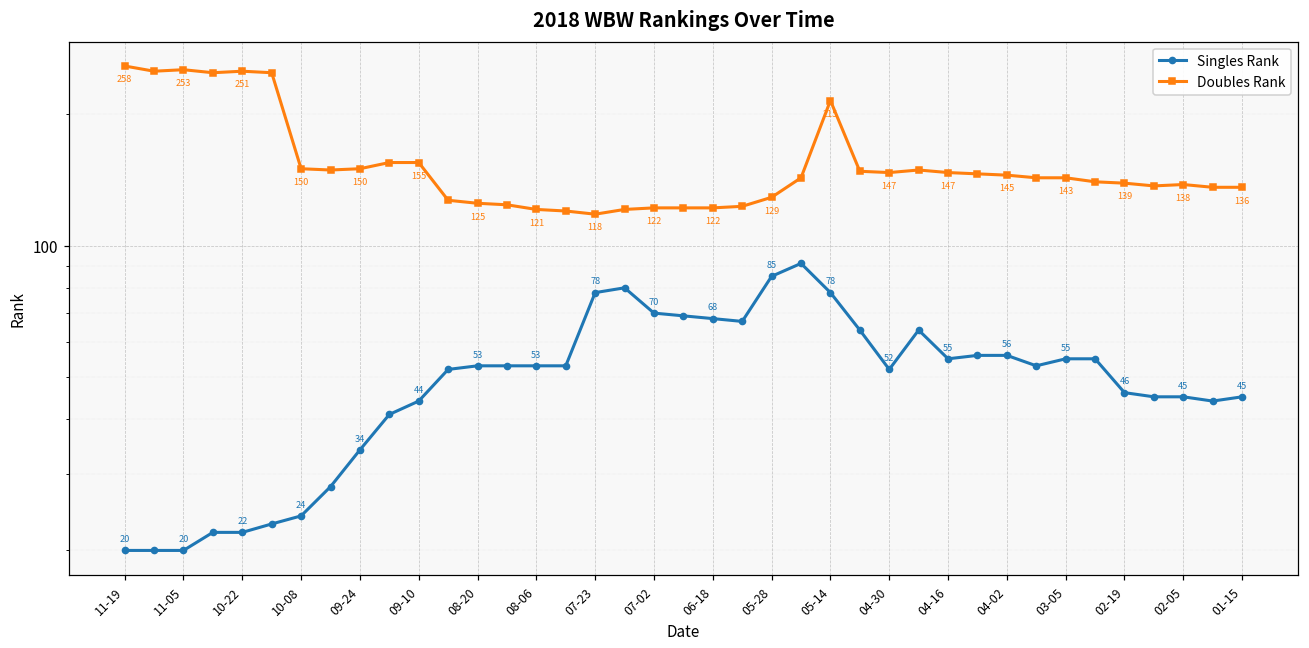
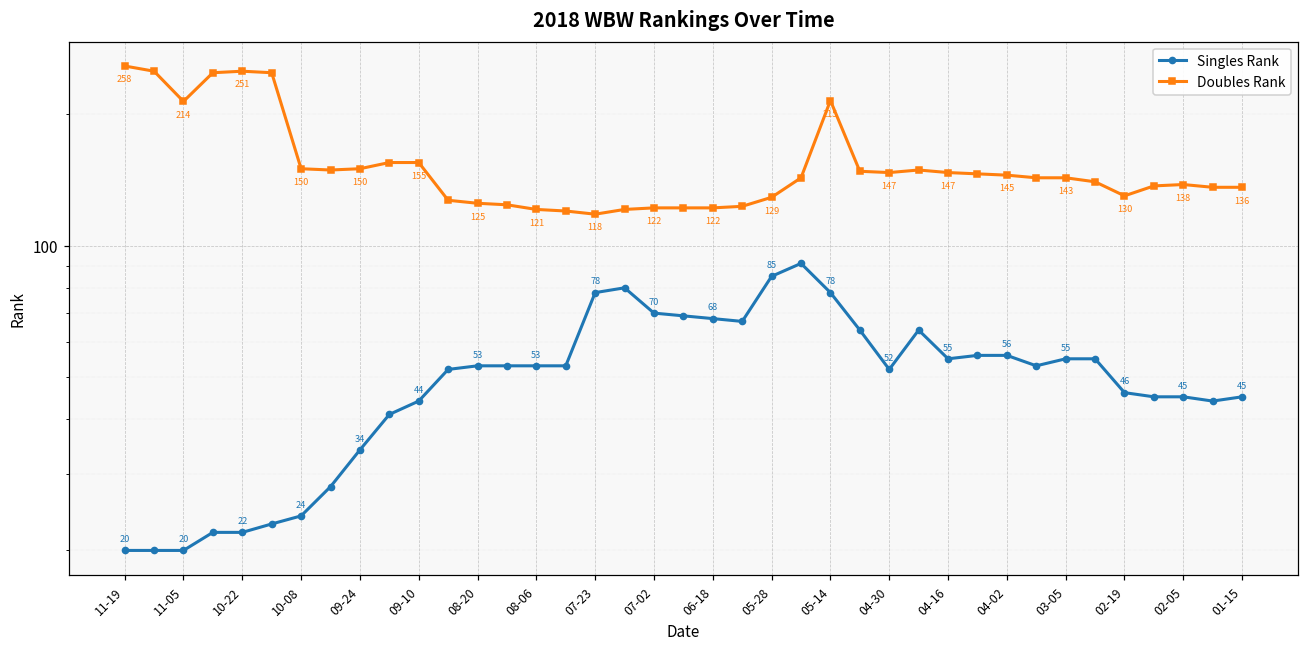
Doubles Rank, 11-05: 253 -> 214
Doubles Rank, 02-19: 139 -> 130
